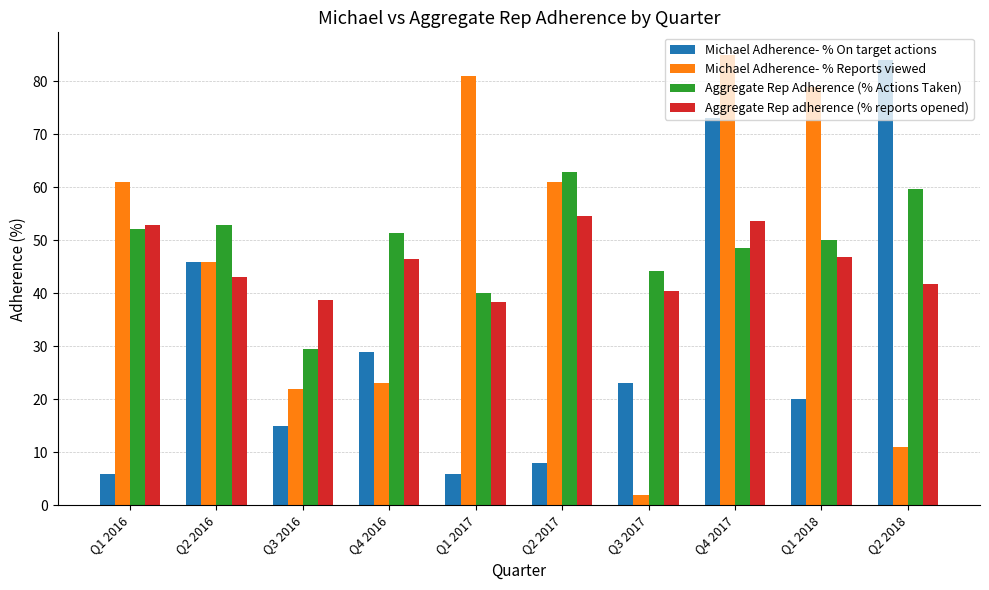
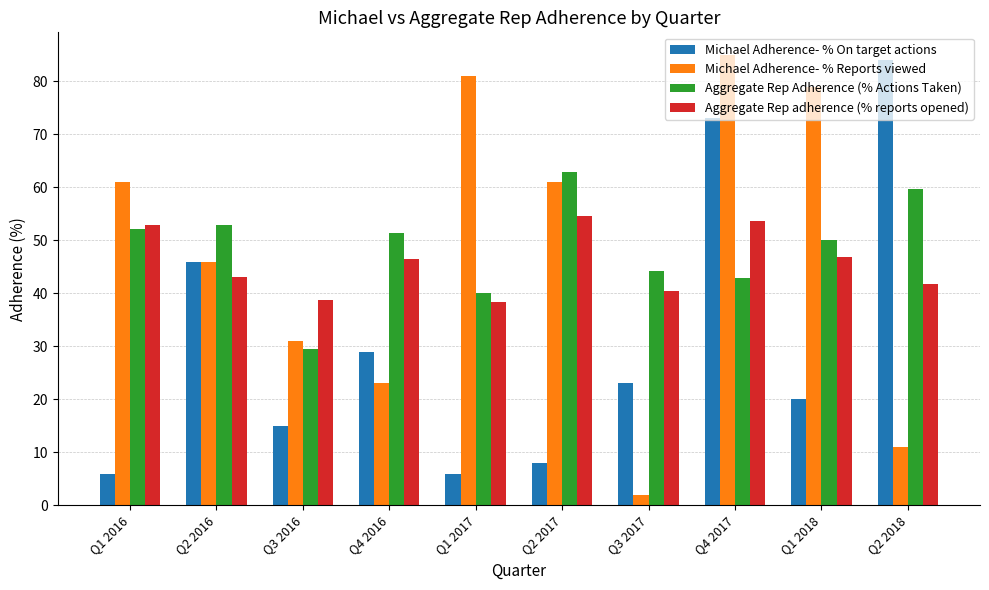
Michael Adherence- % Reports viewed, Q3 2016: 22 -> 31
Aggregate Rep Adherence (% Actions Taken), Q4 2017: 49 -> 43
